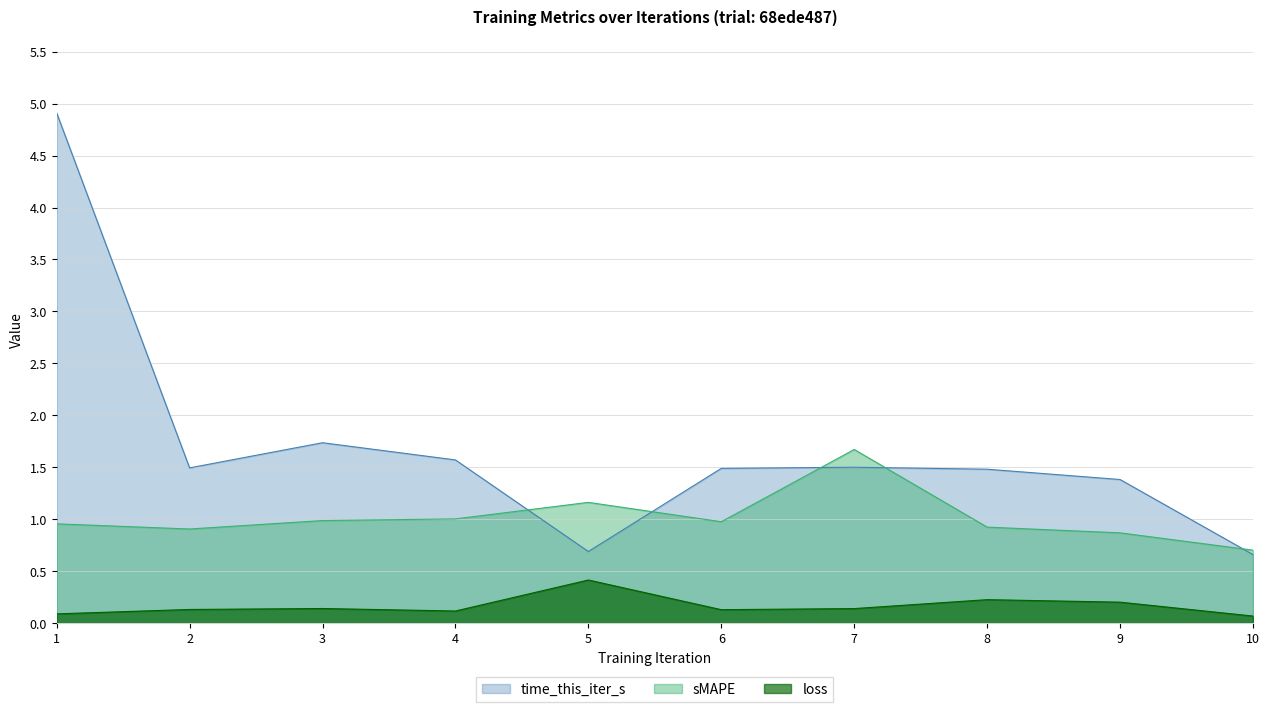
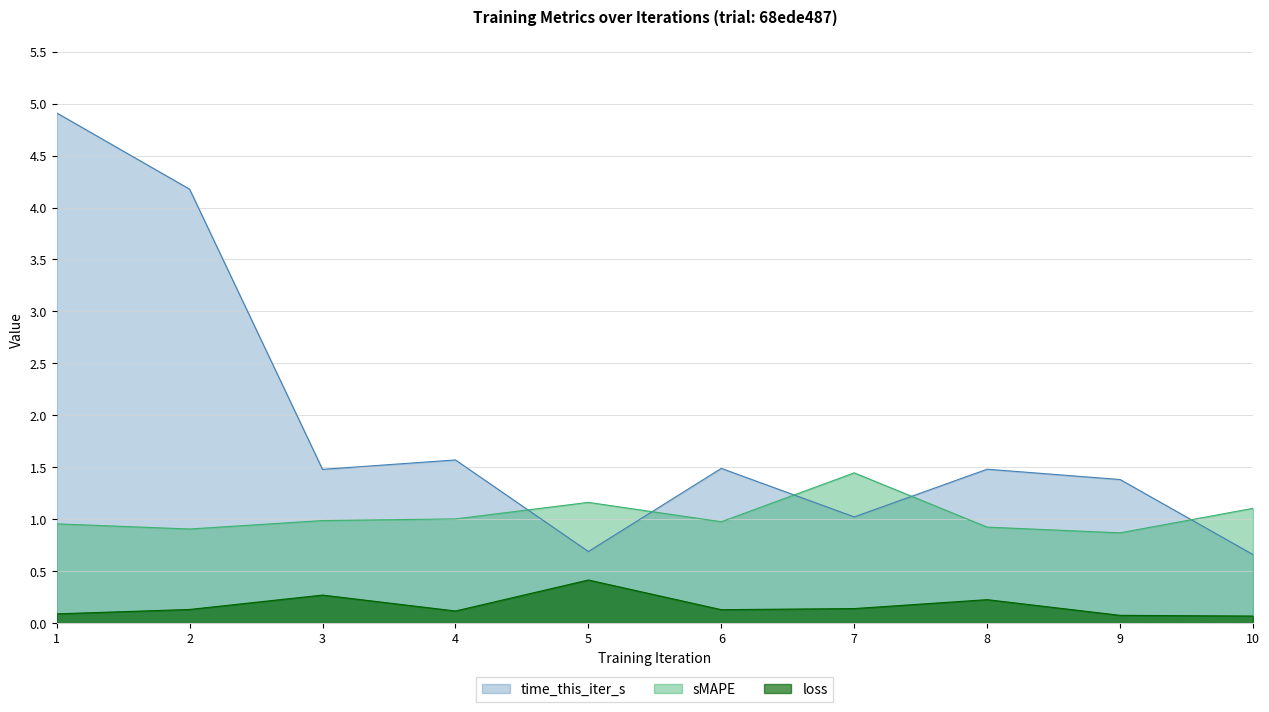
time_this_iter_s, 2: 1.49 -> 4.18
time_this_iter_s, 3: 1.74 -> 1.48
loss, 3: 0.14 -> 0.27
time_this_iter_s, 7: 1.50 -> 1.02
sMAPE, 7: 1.67 -> 1.45
loss, 9: 0.20 -> 0.07
sMAPE, 10: 0.70 -> 1.10
